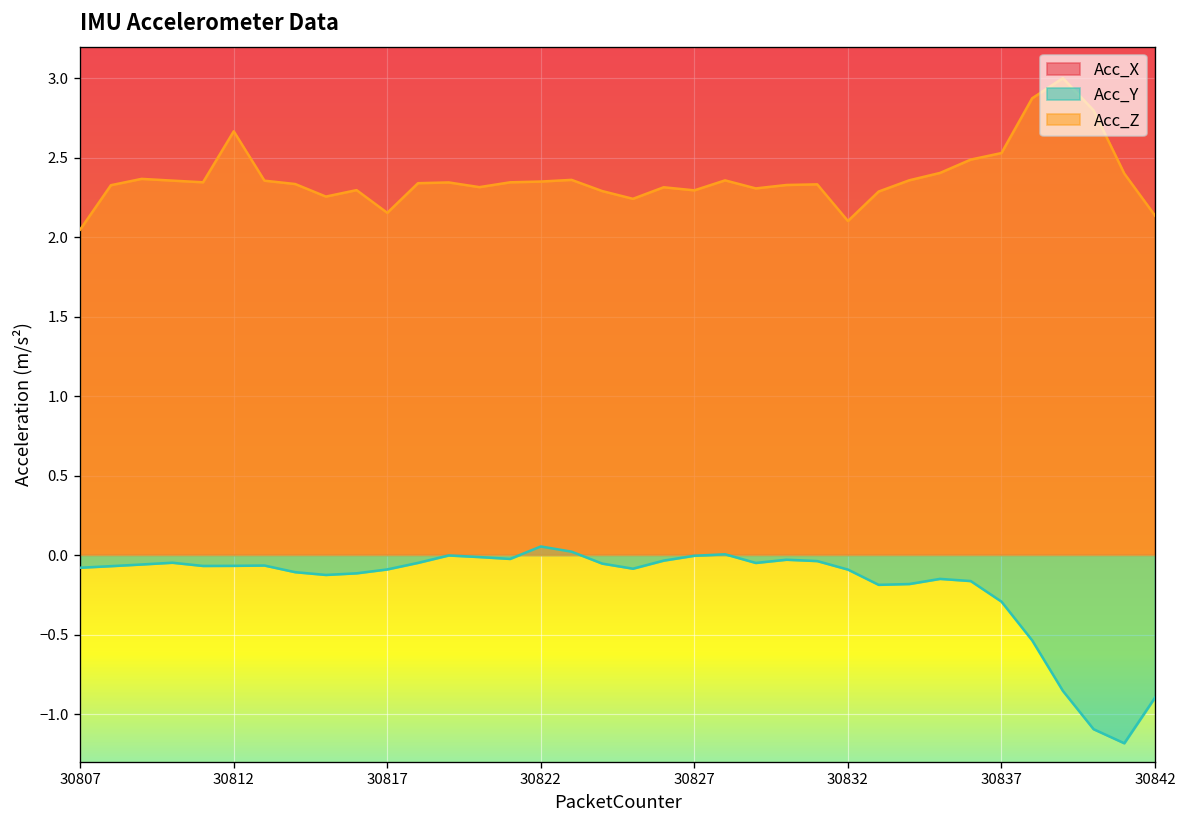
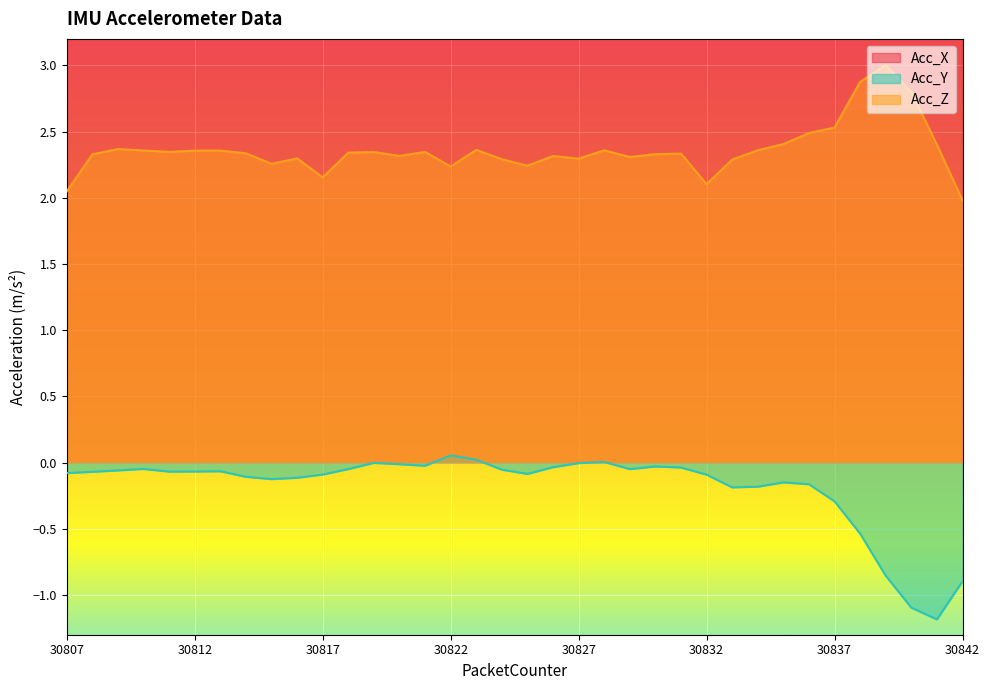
Acc_Z, 30812: 2.67 -> 2.36
Acc_Z, 30822: 2.35 -> 2.24
Acc_Z, 30842: 2.14 -> 1.98
